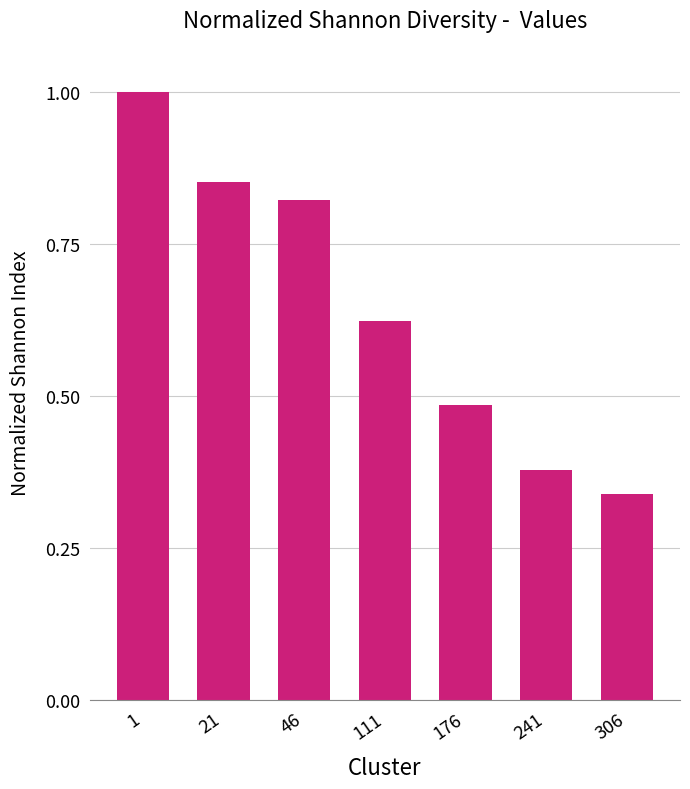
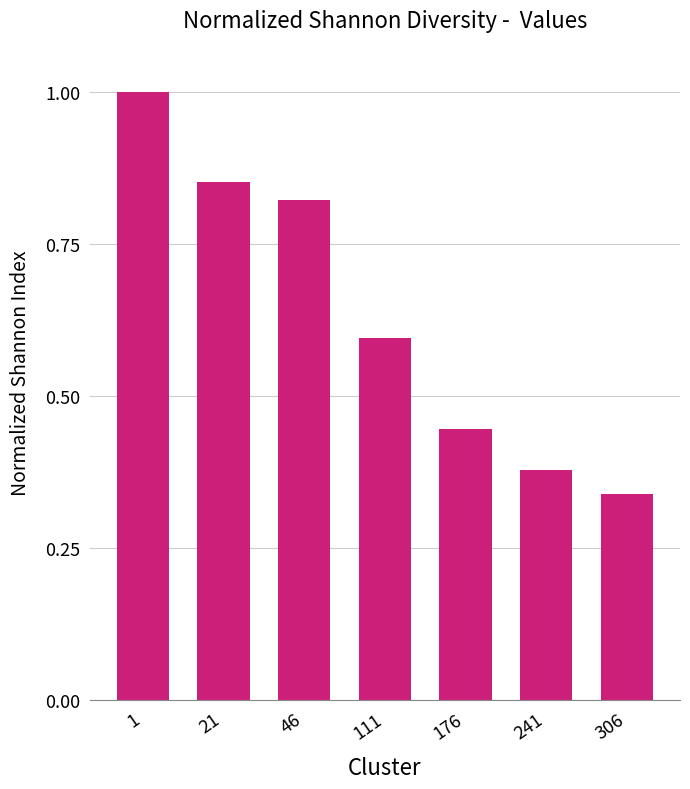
111: 0.62 -> 0.60
176: 0.49 -> 0.45
